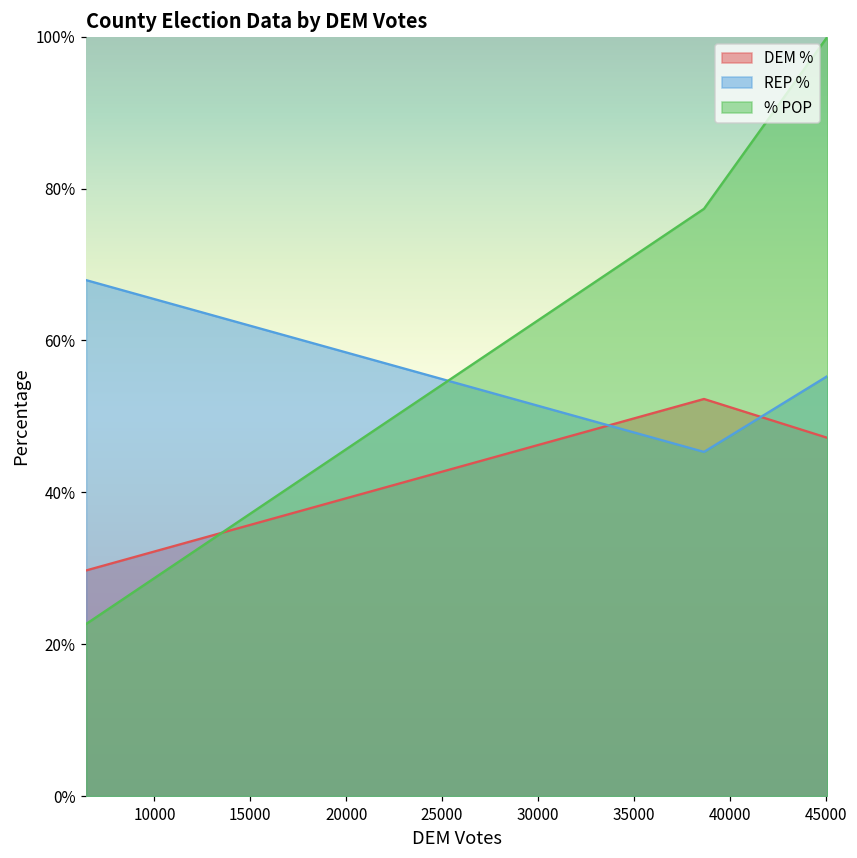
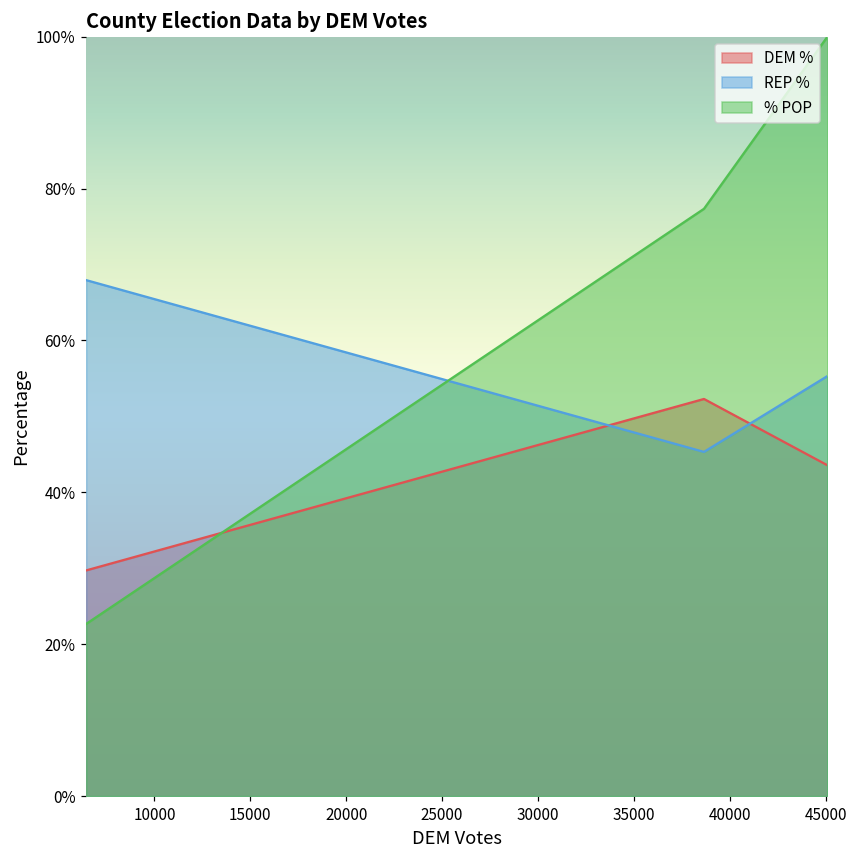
DEM %, 45000: 47% -> 44%
